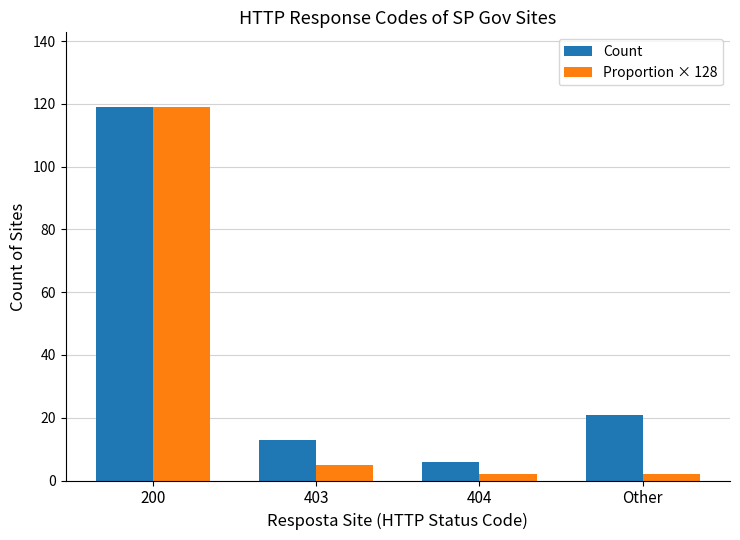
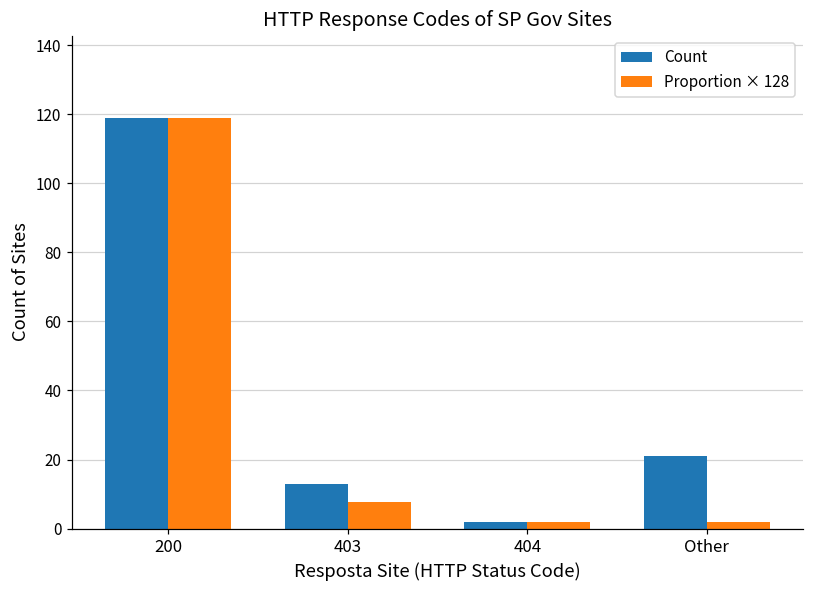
Proportion × 128, 403: 5 -> 8
Count, 404: 6 -> 2
